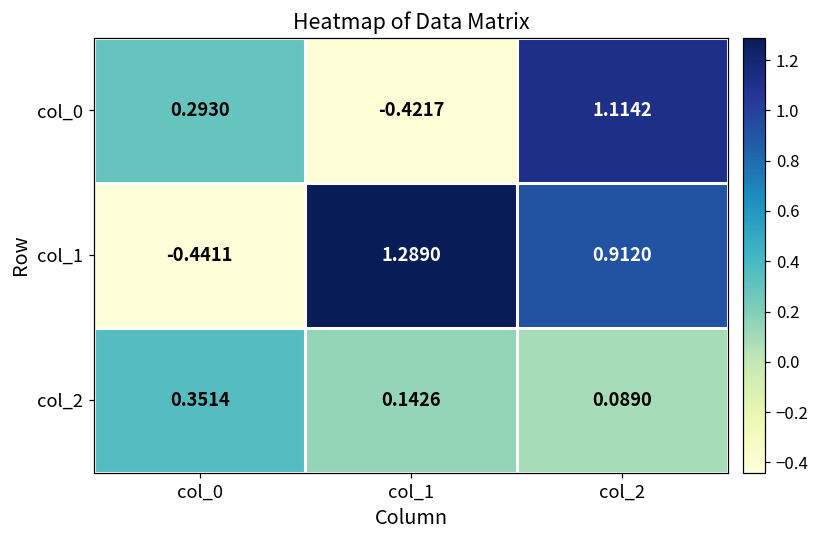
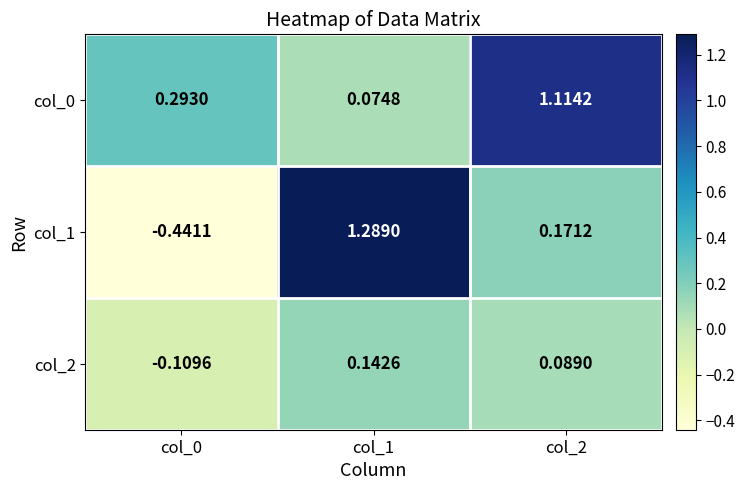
col_0, col_1: -0.4217 -> 0.0748
col_1, col_2: 0.9120 -> 0.1712
col_2, col_0: 0.3514 -> -0.1096
